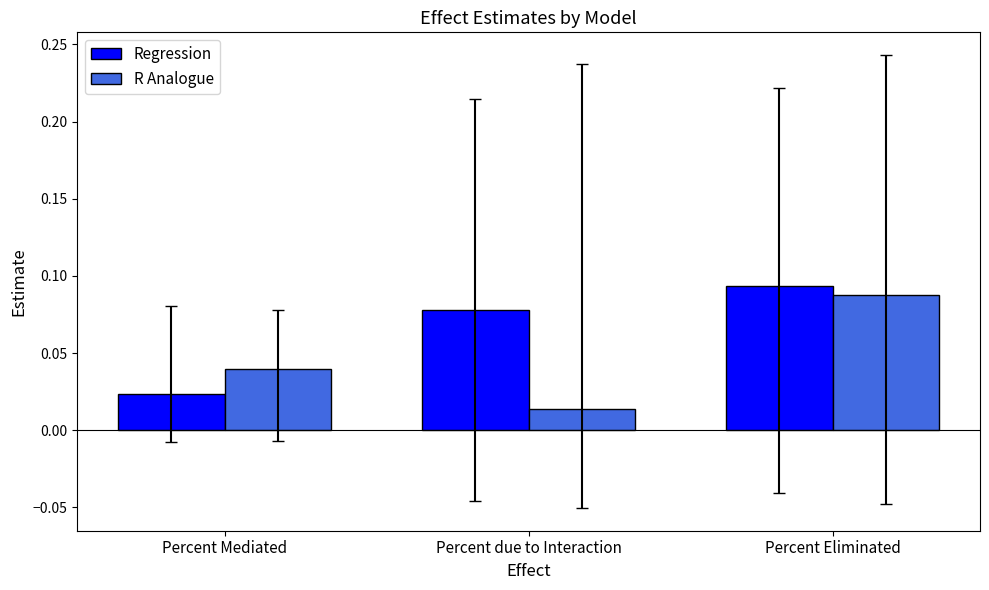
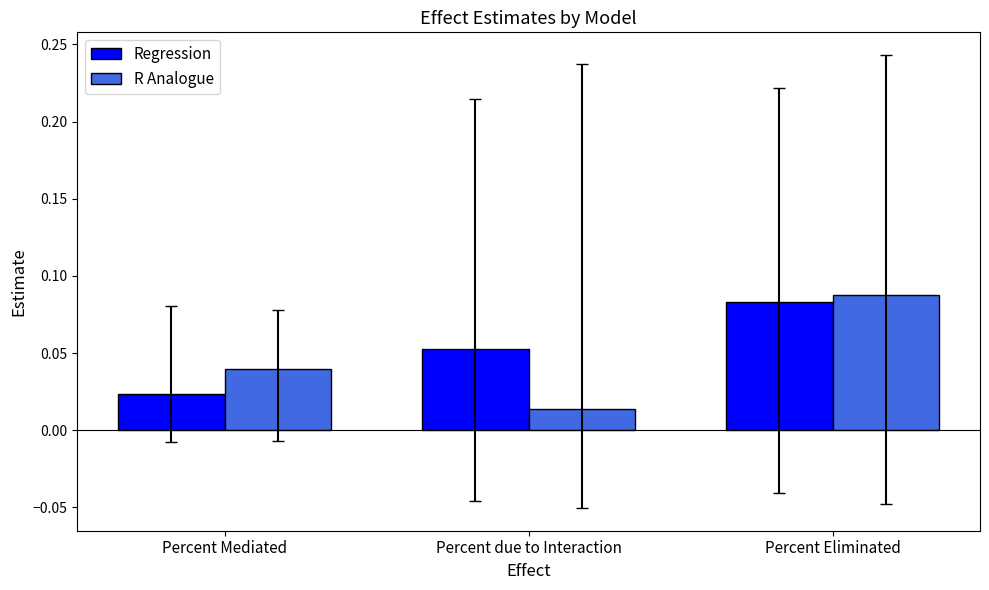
Regression, Percent due to Interaction: 0.078 -> 0.052
Regression, Percent Eliminated: 0.094 -> 0.083
